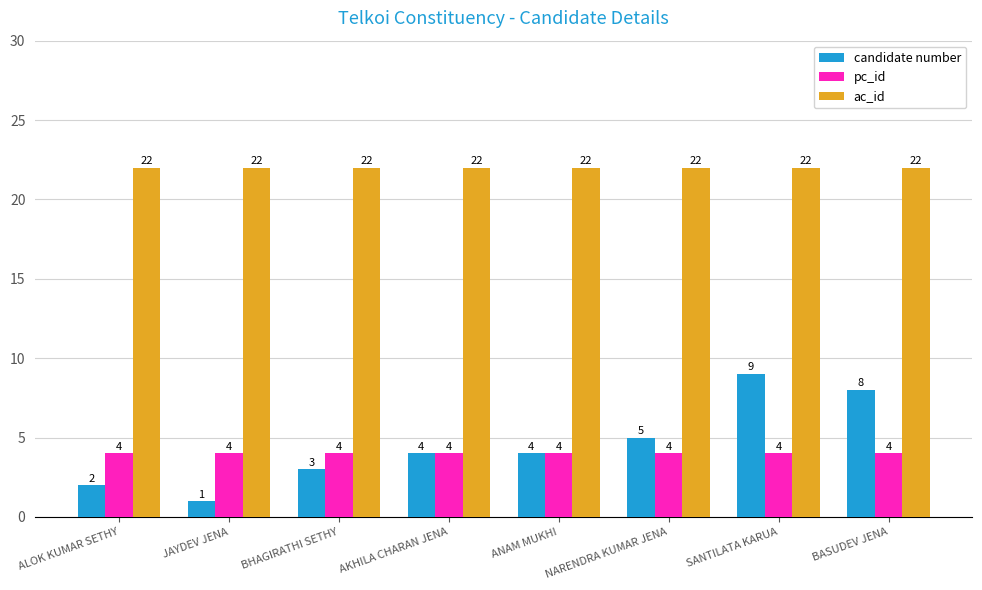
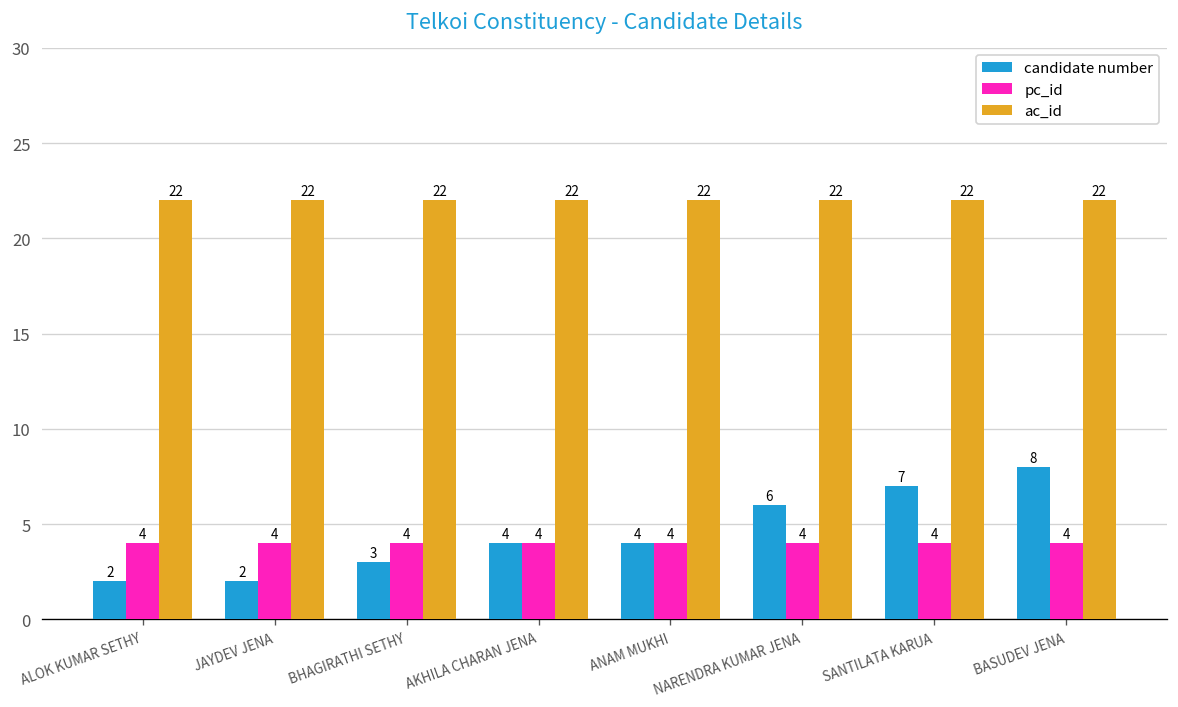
candidate number, JAYDEV JENA: 1 -> 2
candidate number, NARENDRA KUMAR JENA: 5 -> 6
candidate number, SANTILATA KARUA: 9 -> 7
